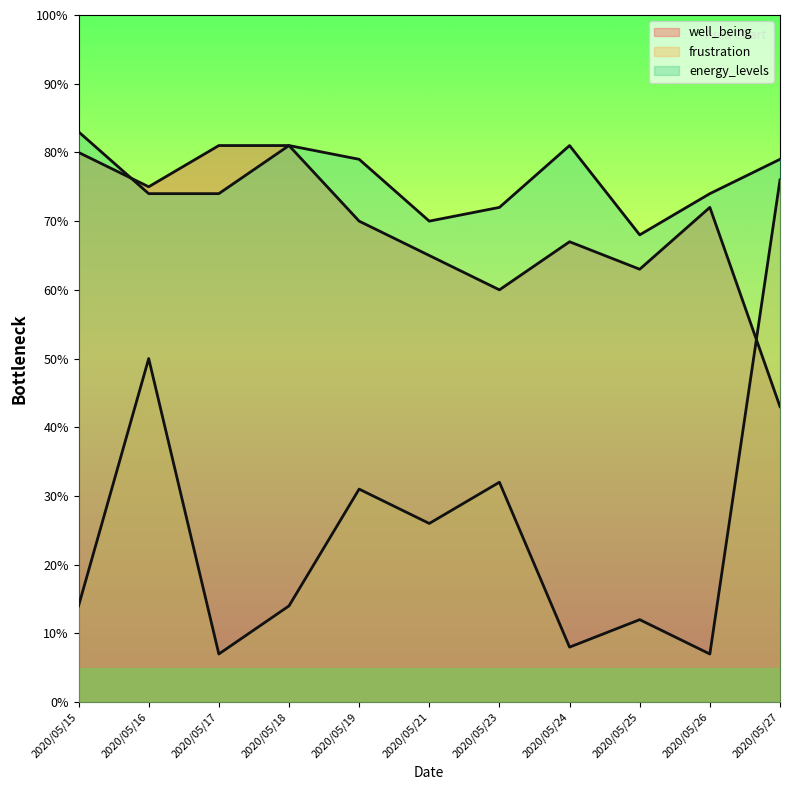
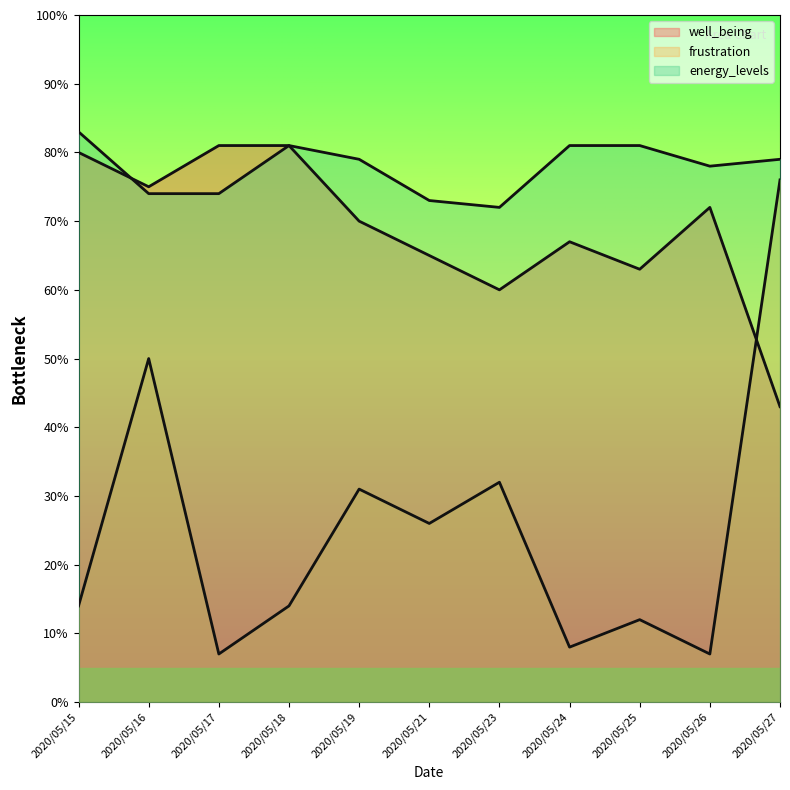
energy_levels, 2020/05/21: 70% -> 73%
energy_levels, 2020/05/25: 68% -> 81%
energy_levels, 2020/05/26: 74% -> 78%
